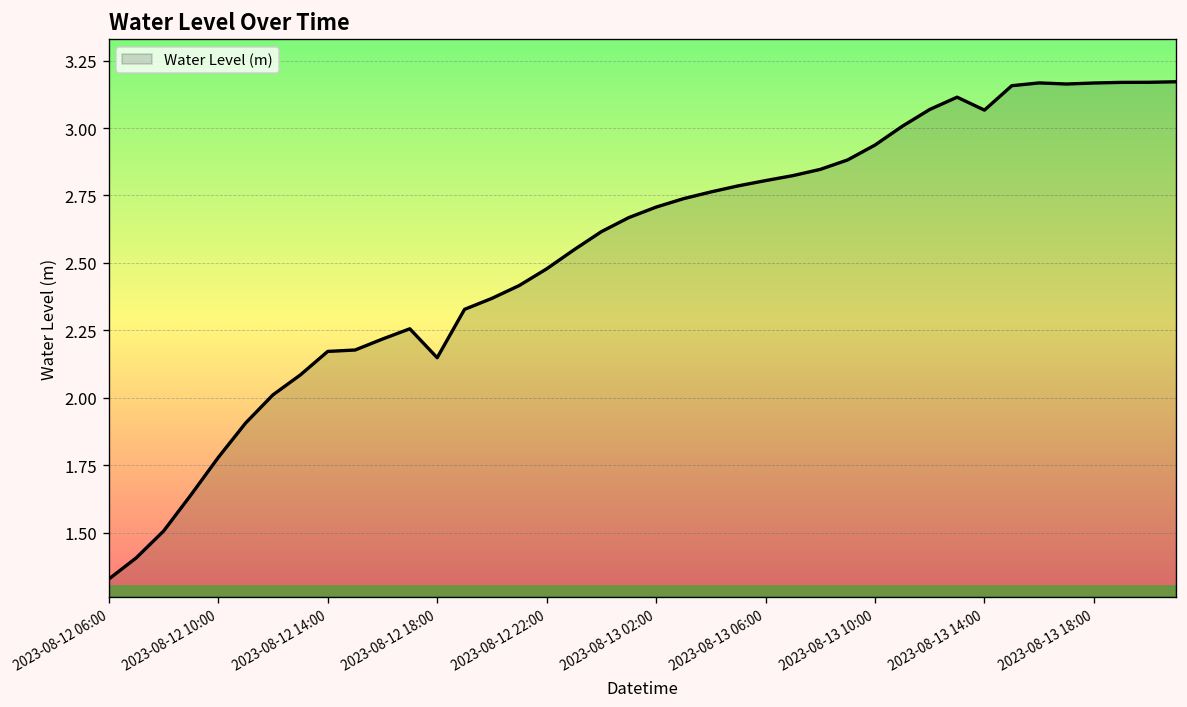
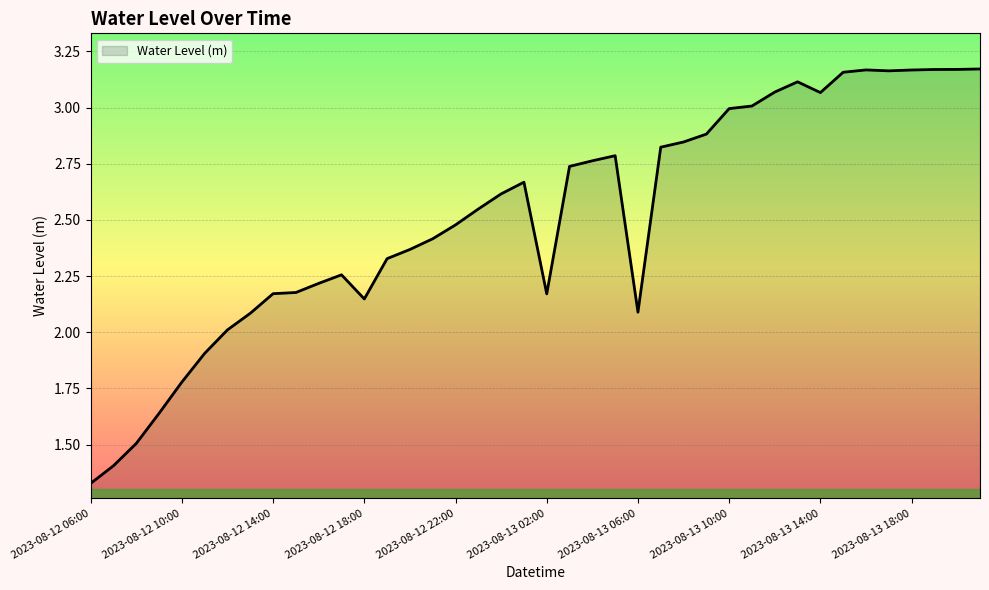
2023-08-13 02:00: 2.71 -> 2.17
2023-08-13 06:00: 2.81 -> 2.09
2023-08-13 10:00: 2.94 -> 3.00
